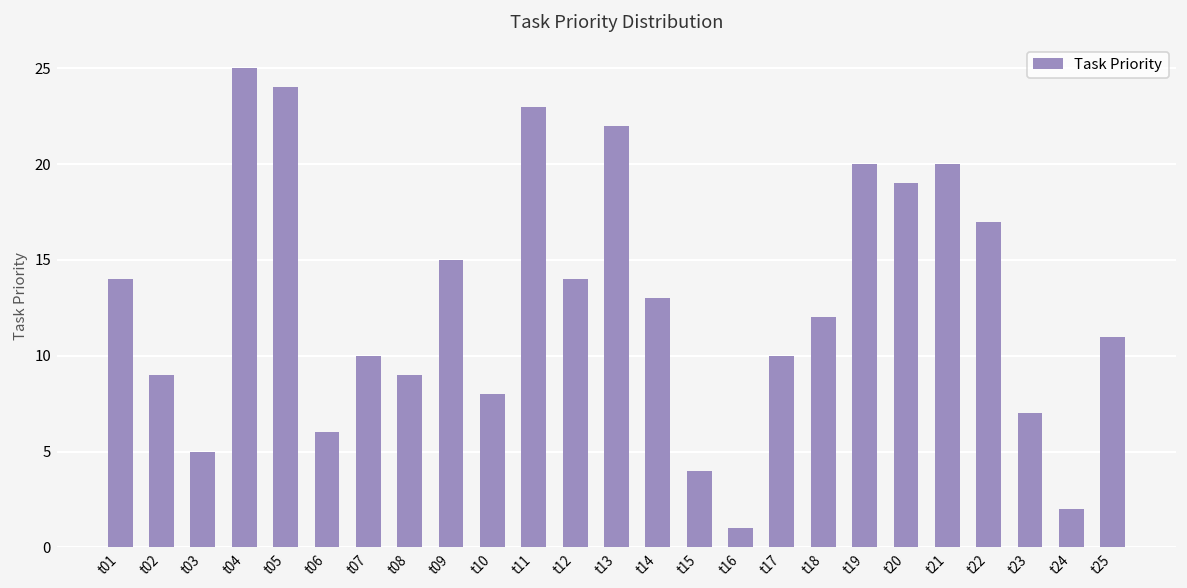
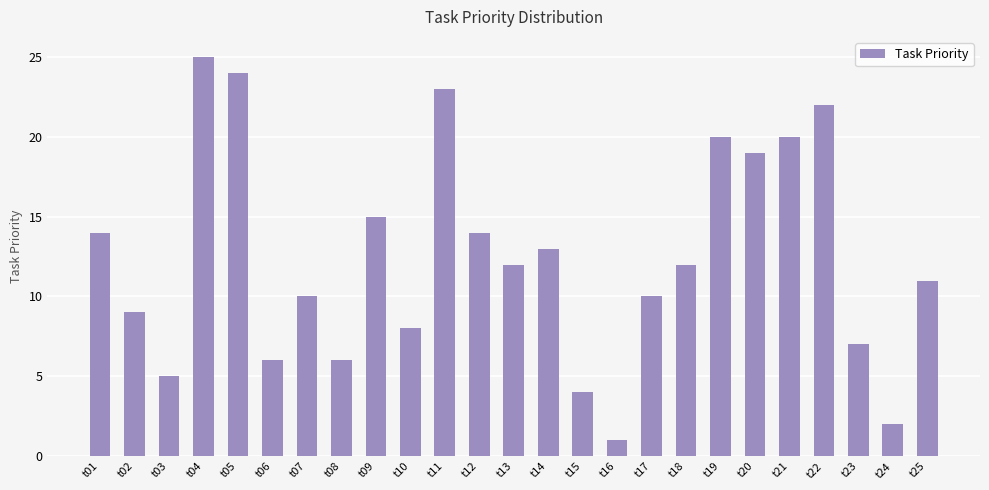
t08: 9 -> 6
t13: 22 -> 12
t22: 17 -> 22
